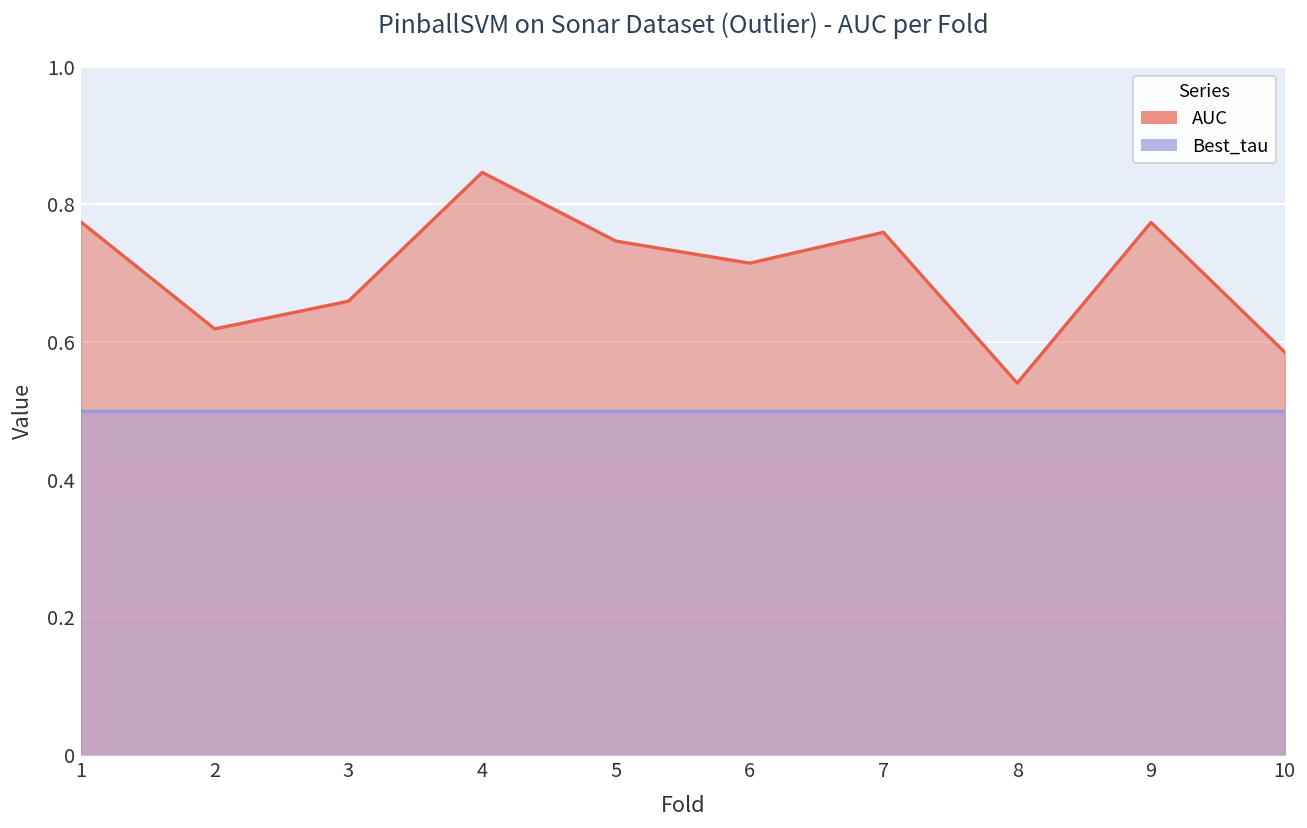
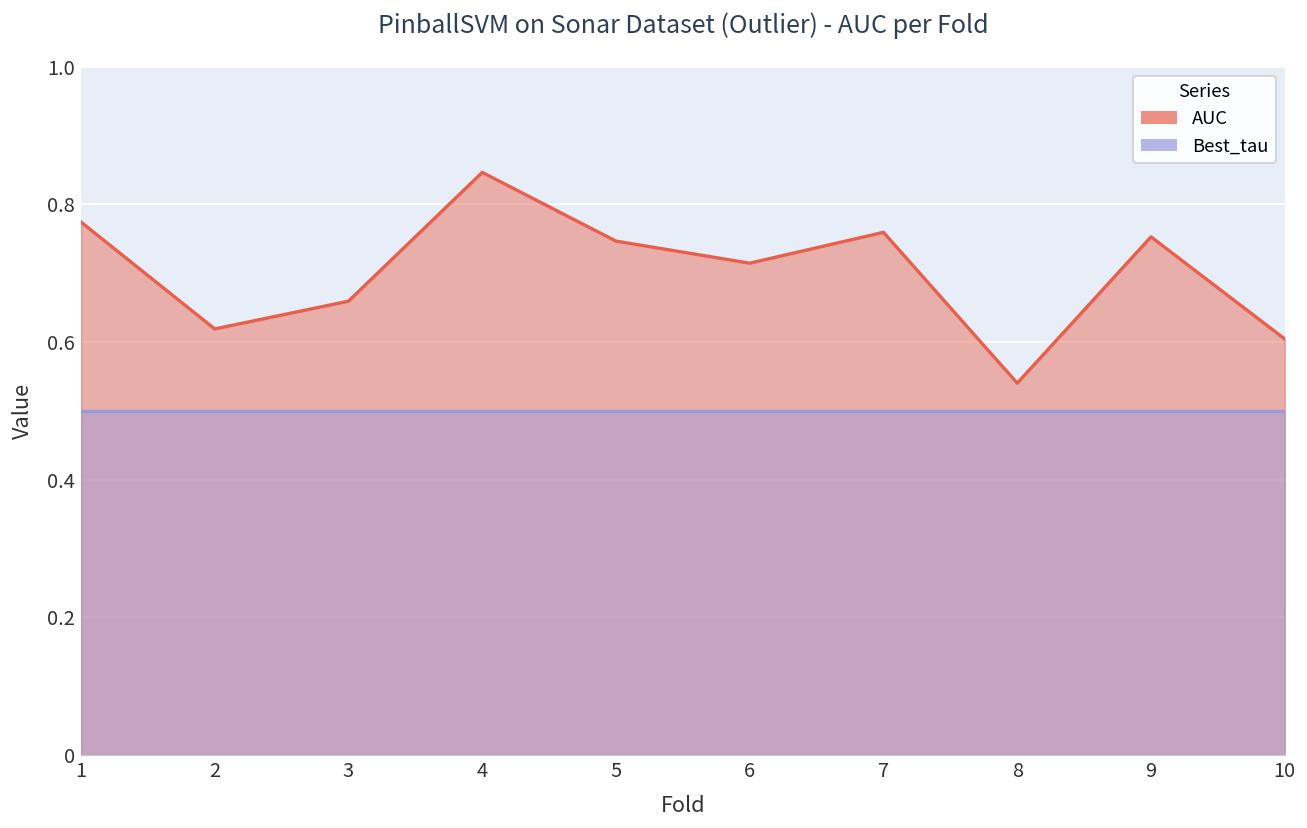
AUC, 9: 0.77 -> 0.75
AUC, 10: 0.58 -> 0.60
